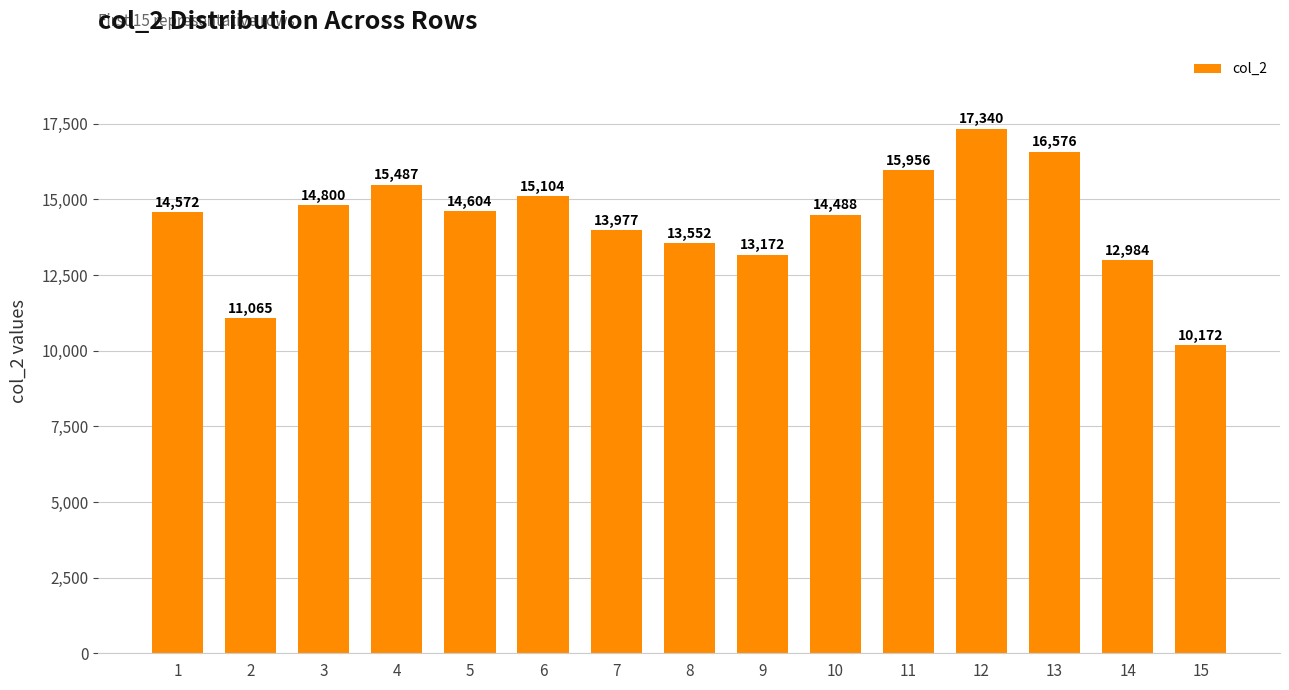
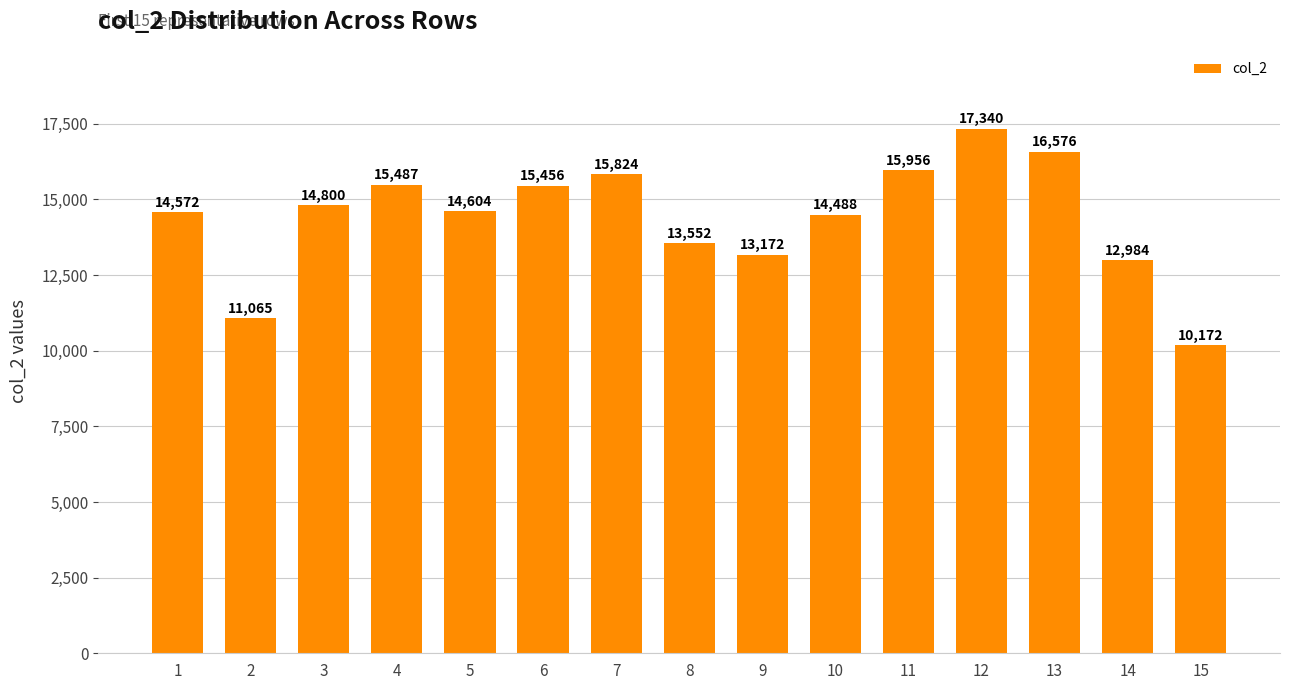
6: 15,104 -> 15,456
7: 13,977 -> 15,824
